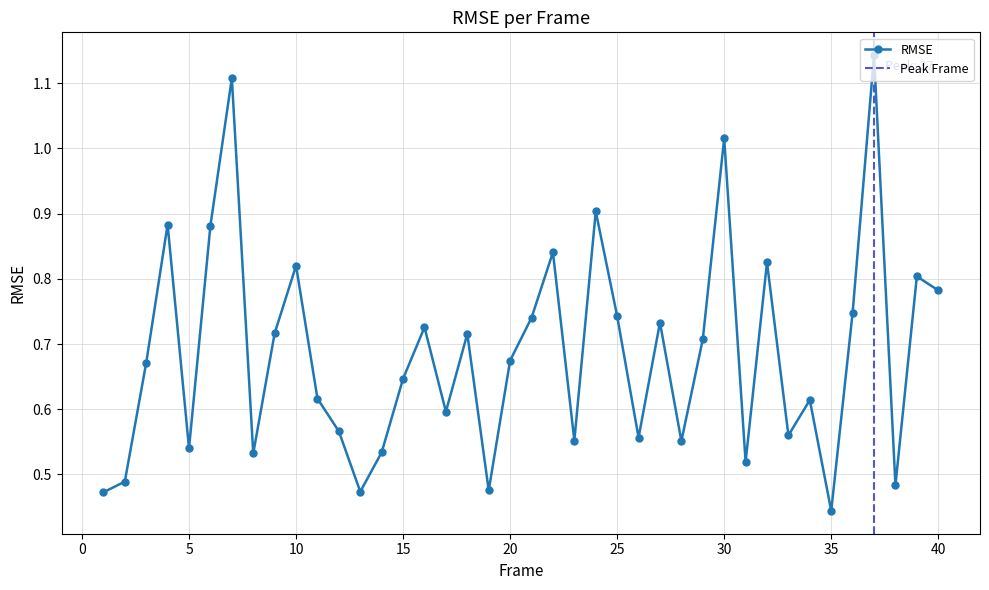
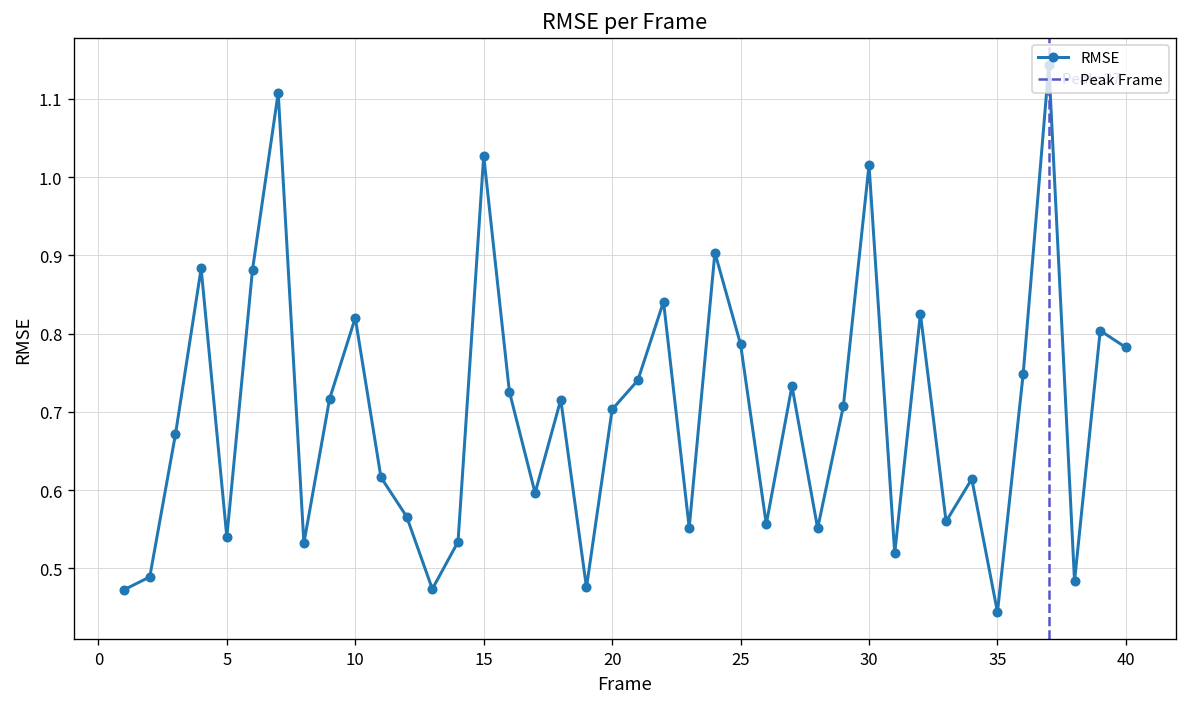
15: 0.65 -> 1.03
20: 0.67 -> 0.70
25: 0.74 -> 0.79
